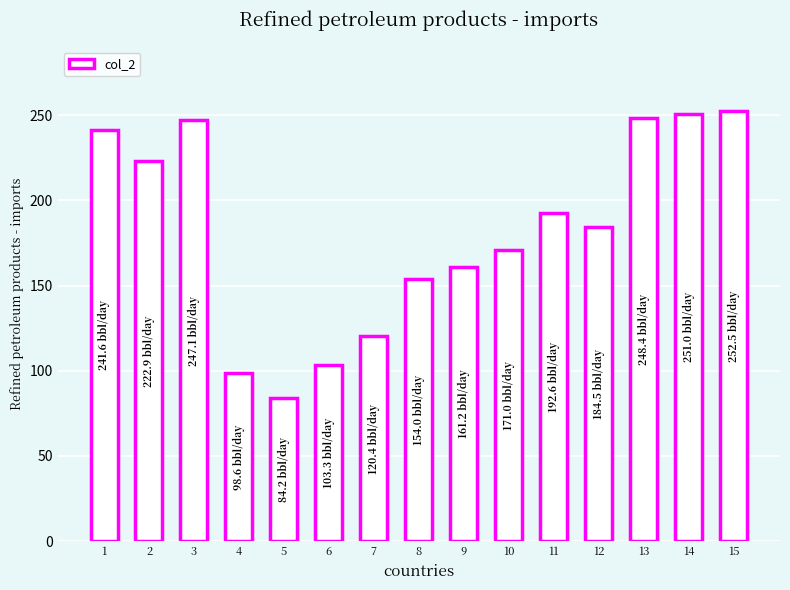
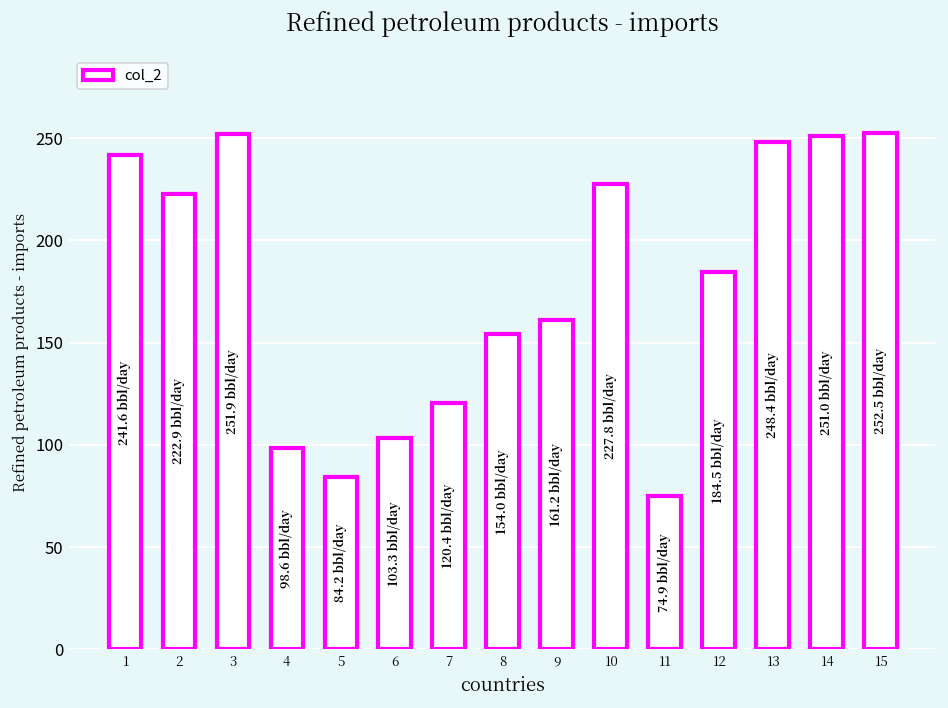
3: 247.1 -> 251.9
10: 171.0 -> 227.8
11: 192.6 -> 74.9
